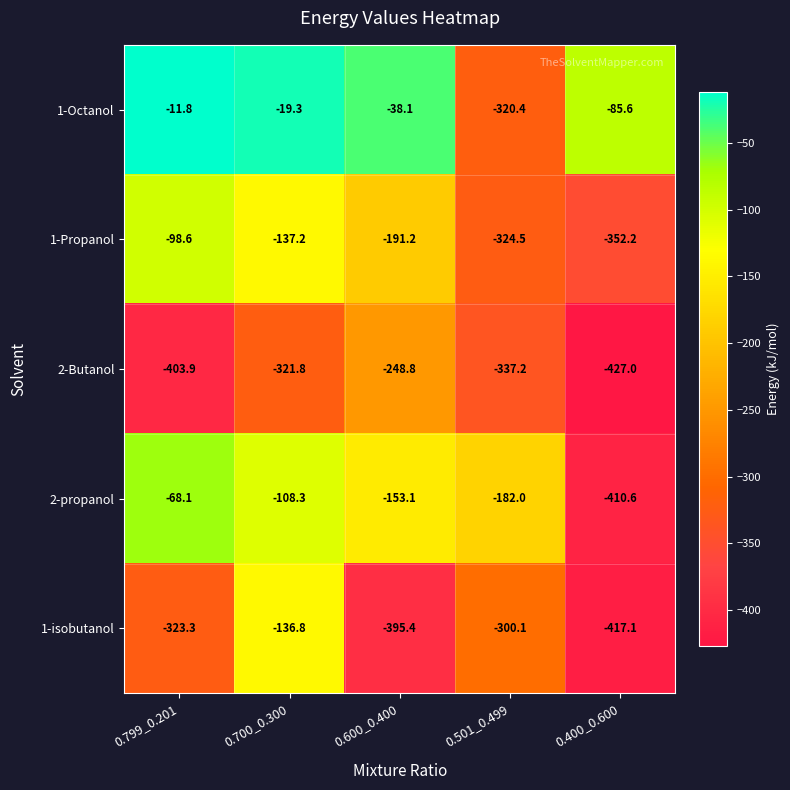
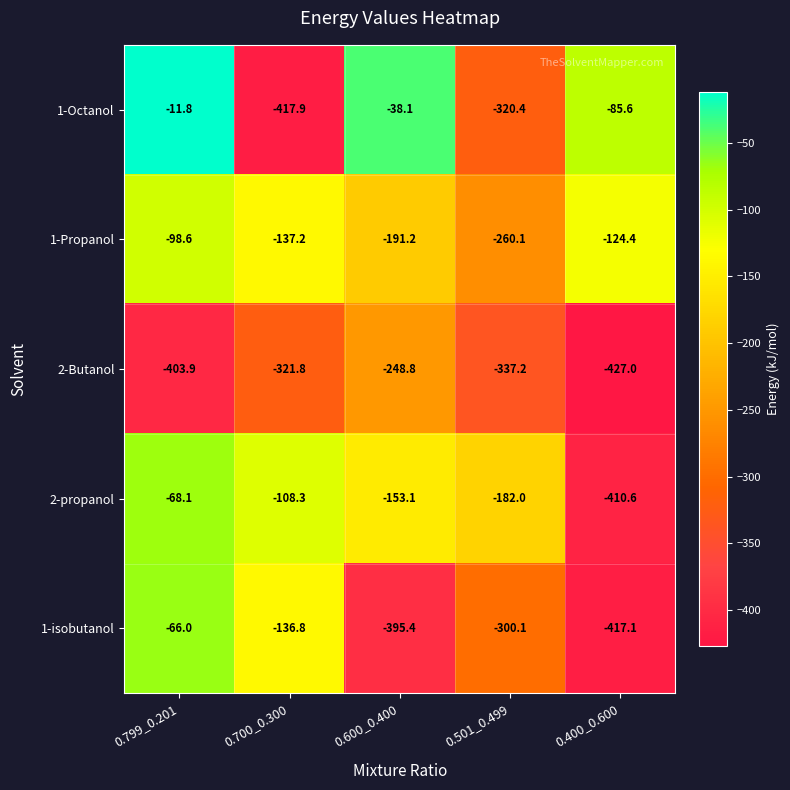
1-Octanol, 0.700_0.300: -19.3 -> -417.9
1-Propanol, 0.501_0.499: -324.5 -> -260.1
1-Propanol, 0.400_0.600: -352.2 -> -124.4
1-isobutanol, 0.799_0.201: -323.3 -> -66.0
